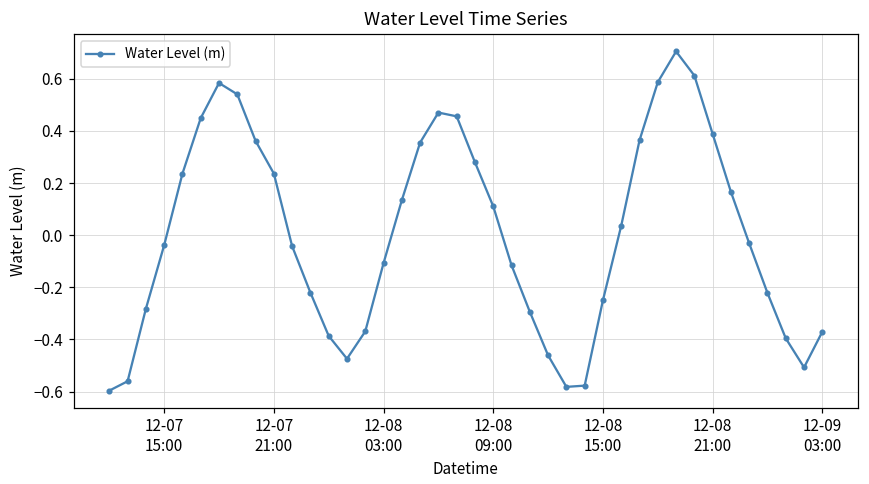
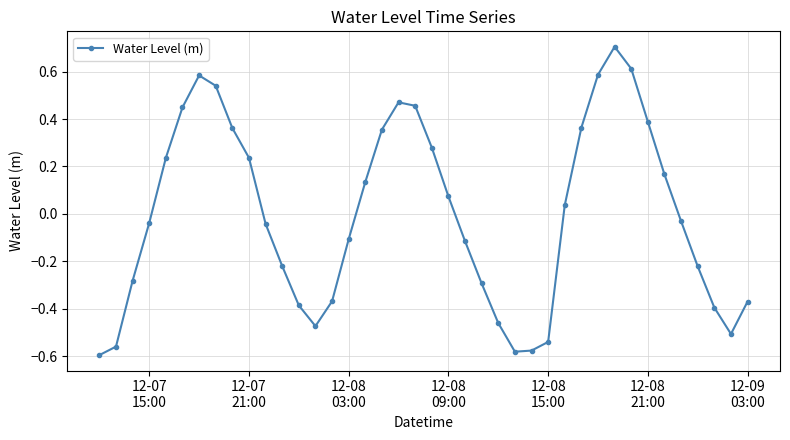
12-08 09:00: 0.11 -> 0.07
12-08 15:00: -0.25 -> -0.54
